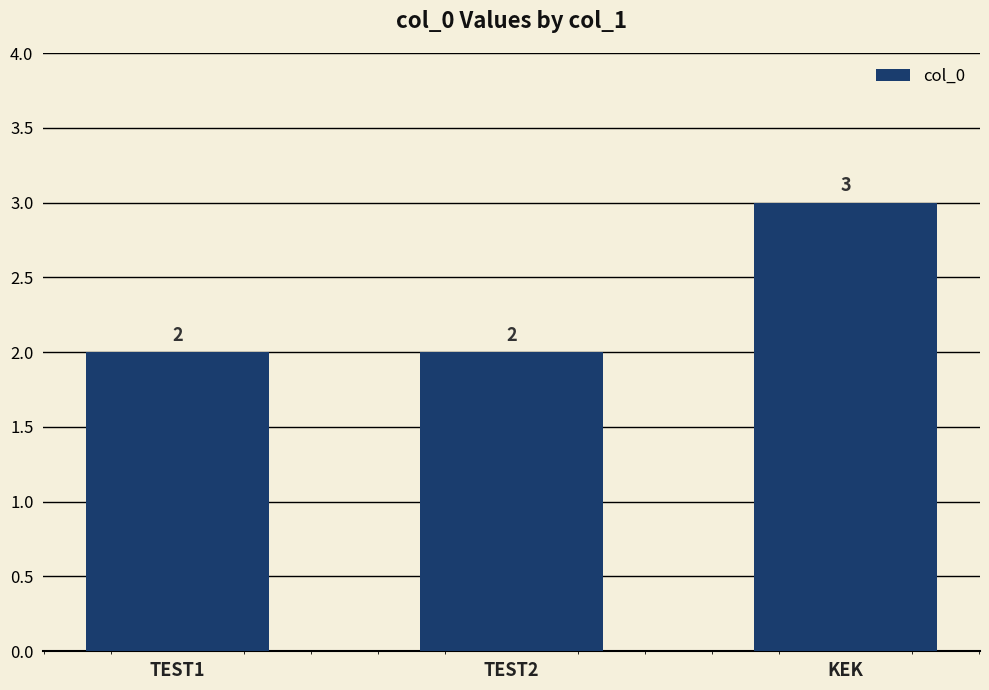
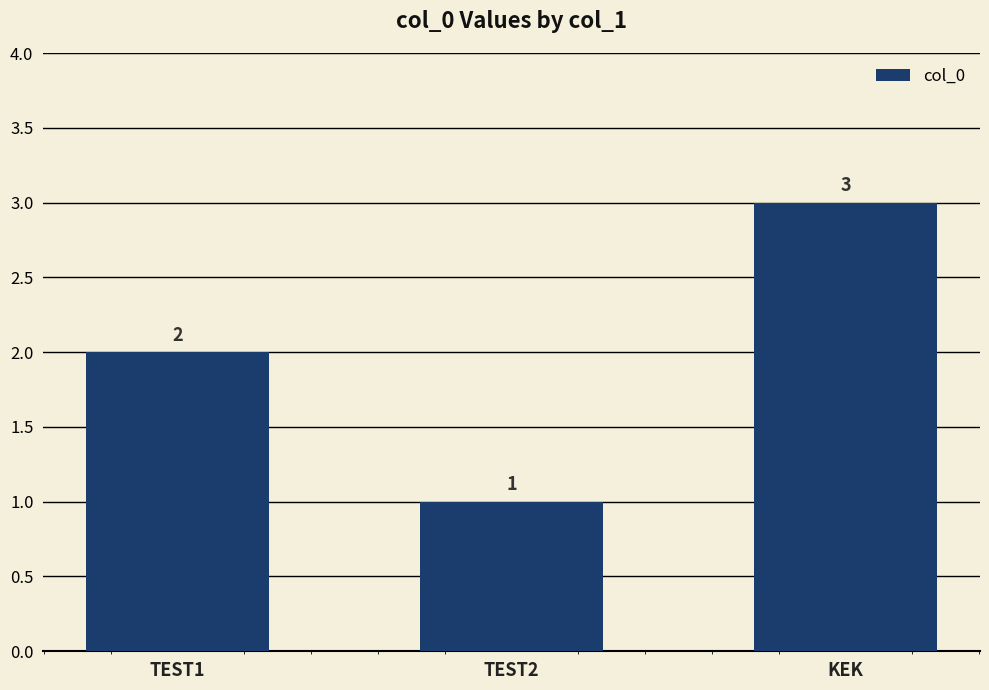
TEST2: 2 -> 1
